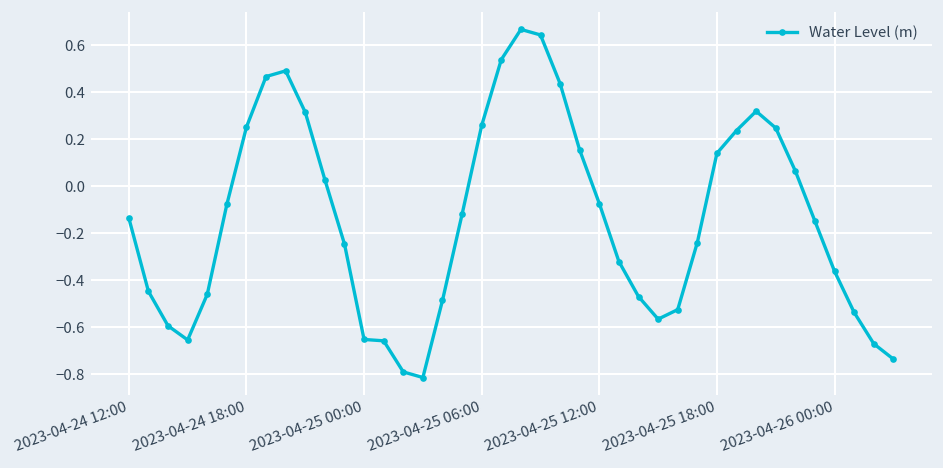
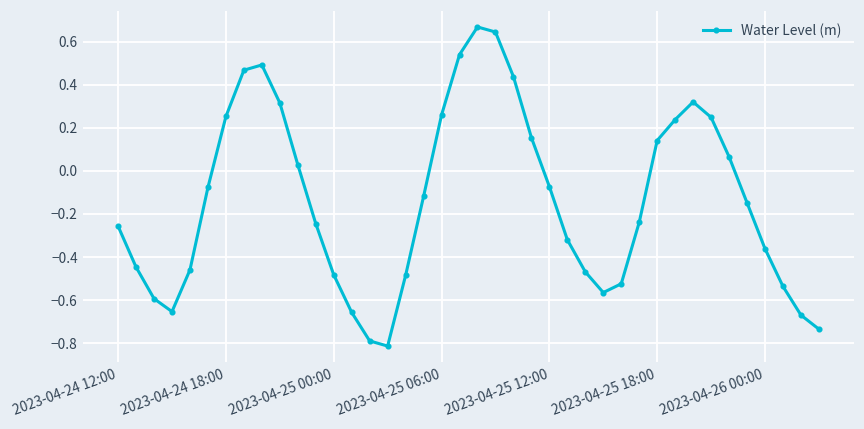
2023-04-24 12:00: -0.13 -> -0.26
2023-04-25 00:00: -0.65 -> -0.48
